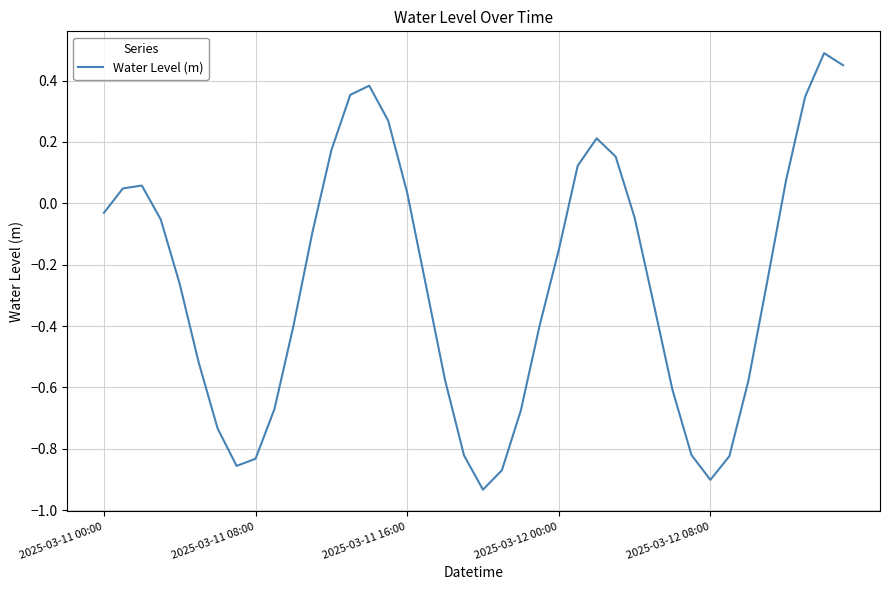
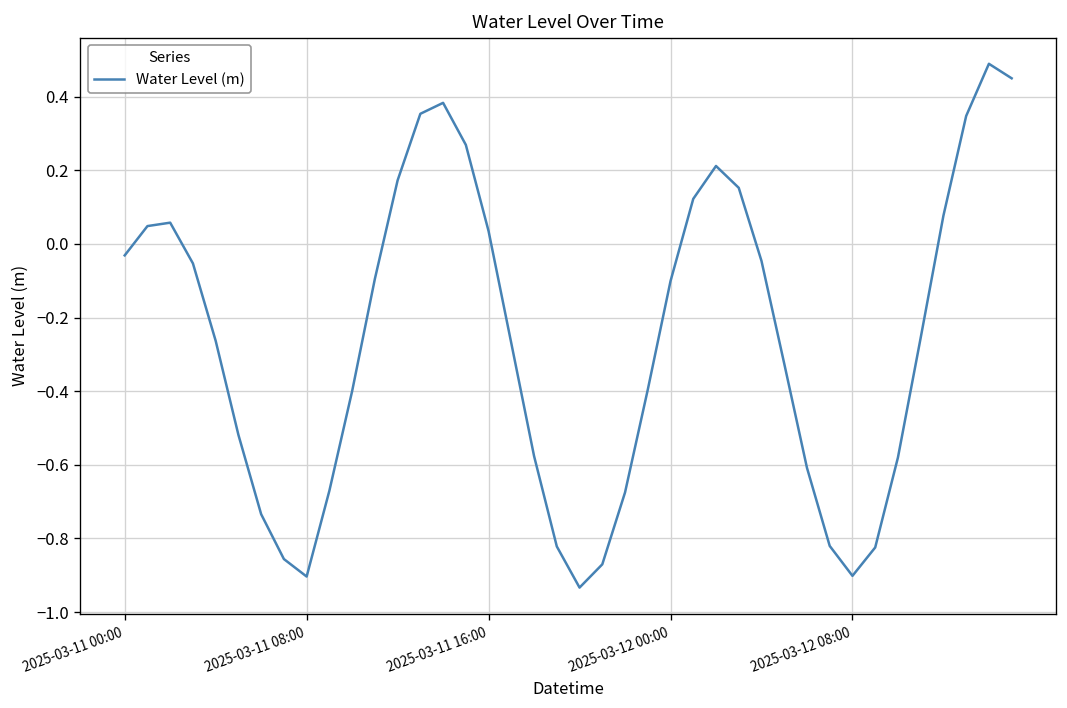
2025-03-11 08:00: -0.83 -> -0.90
2025-03-12 00:00: -0.15 -> -0.10
